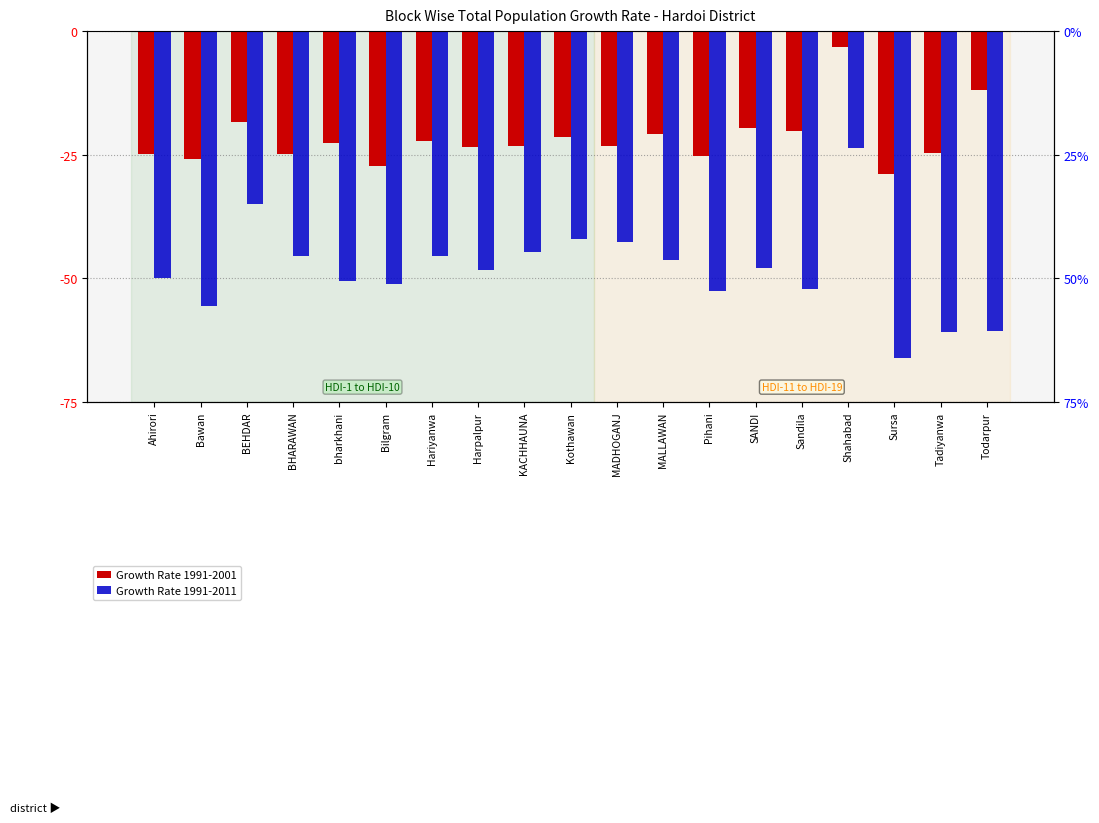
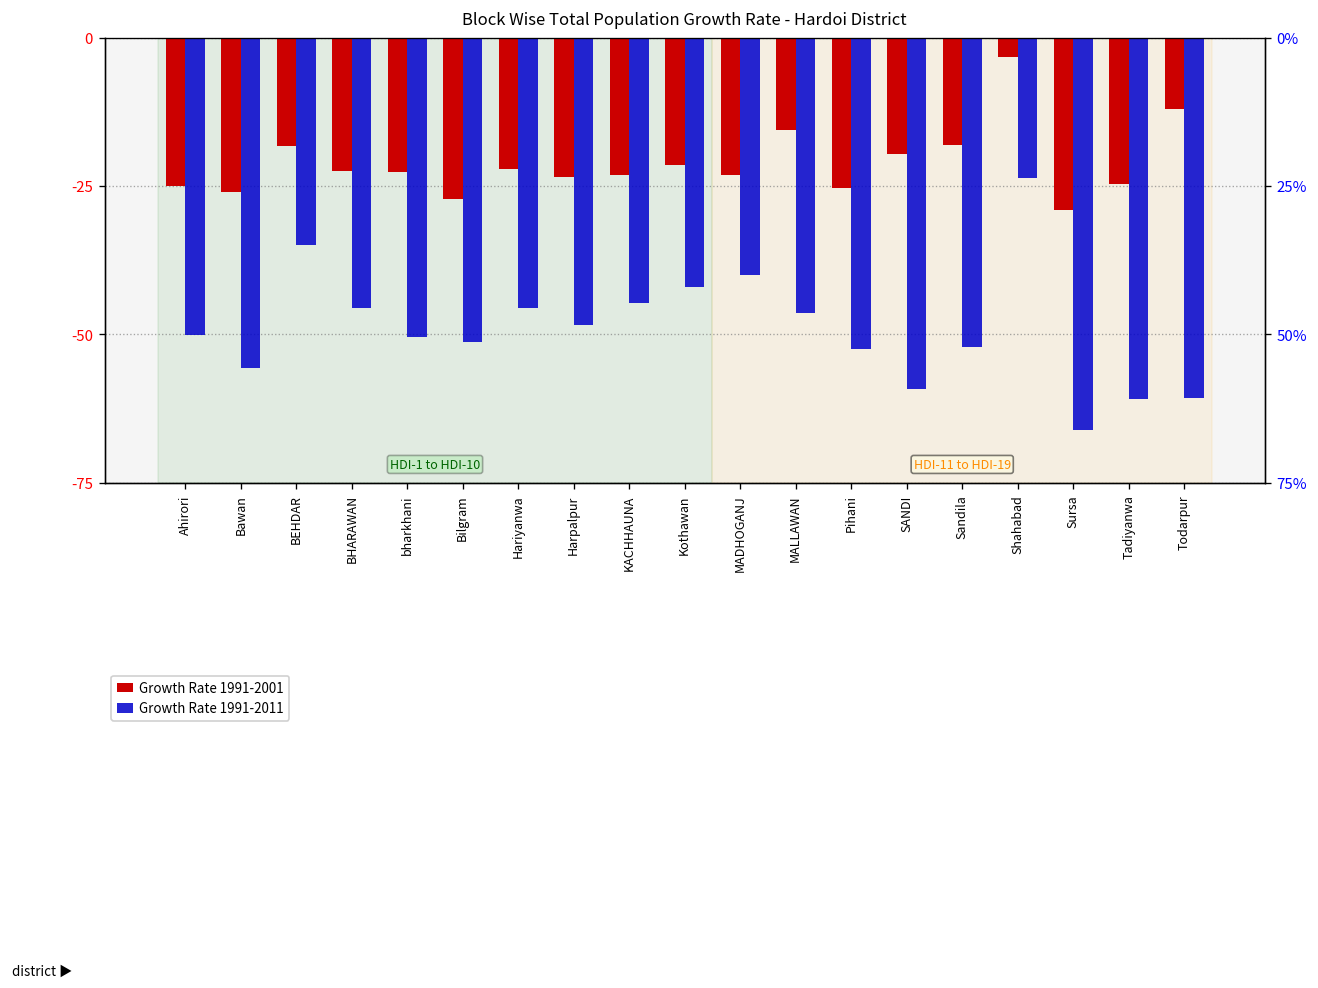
Growth Rate 1991-2001, BHARAWAN: -25 -> -23
Growth Rate 1991-2011, MADHOGANJ: -43 -> -40
Growth Rate 1991-2001, MALLAWAN: -21 -> -16
Growth Rate 1991-2011, SANDI: -48 -> -59
Growth Rate 1991-2001, Sandila: -20 -> -18
